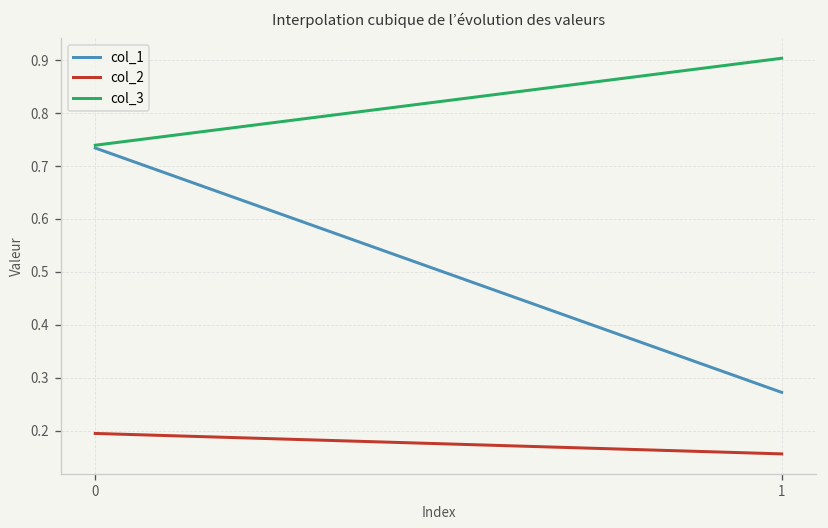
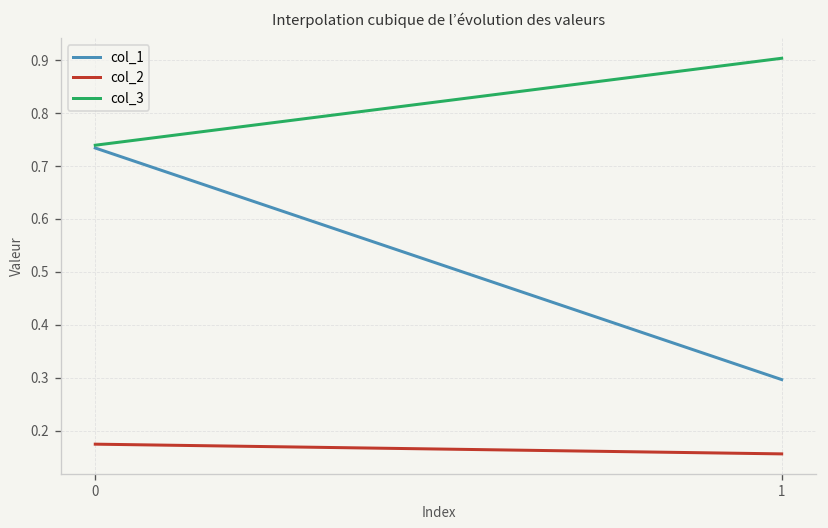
col_2, 0: 0.19 -> 0.17
col_1, 1: 0.27 -> 0.30
